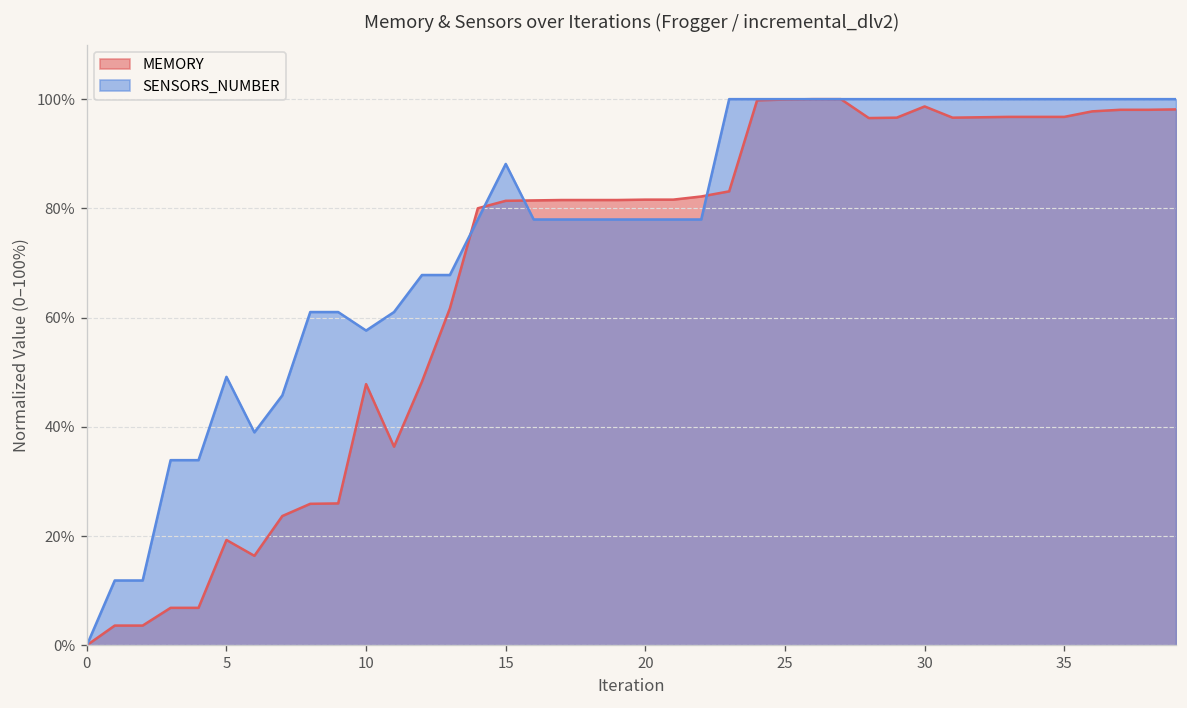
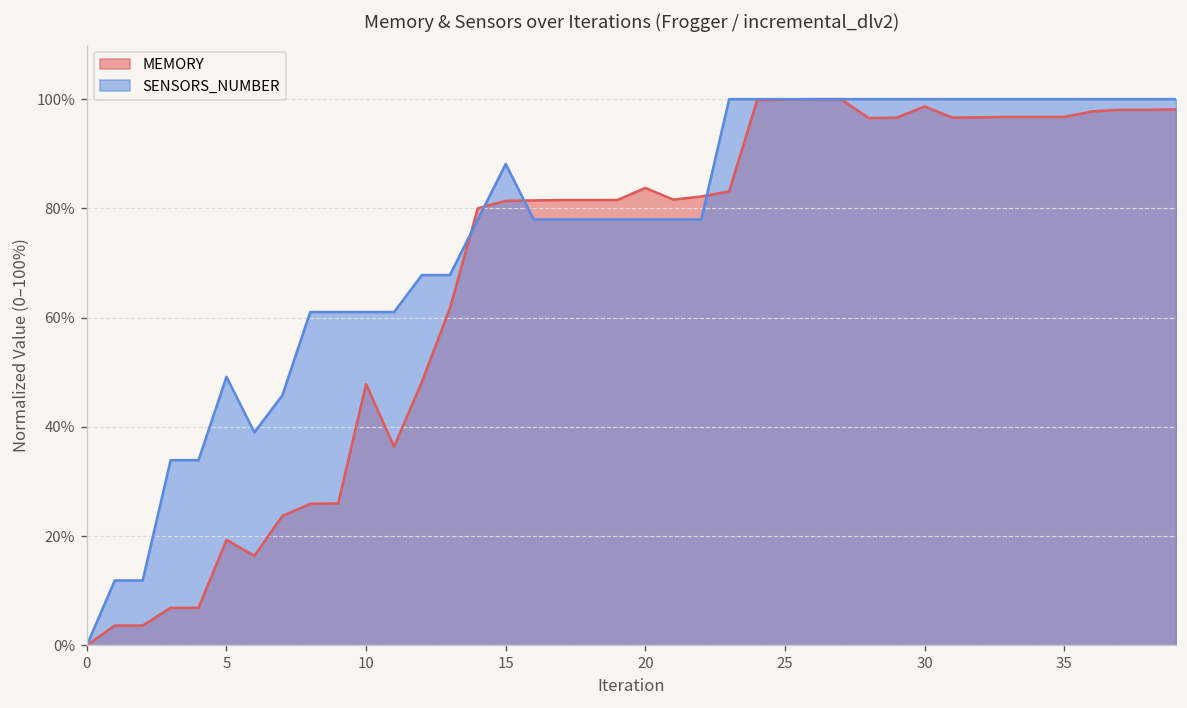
SENSORS_NUMBER, 10: 58% -> 61%
MEMORY, 20: 82% -> 84%
